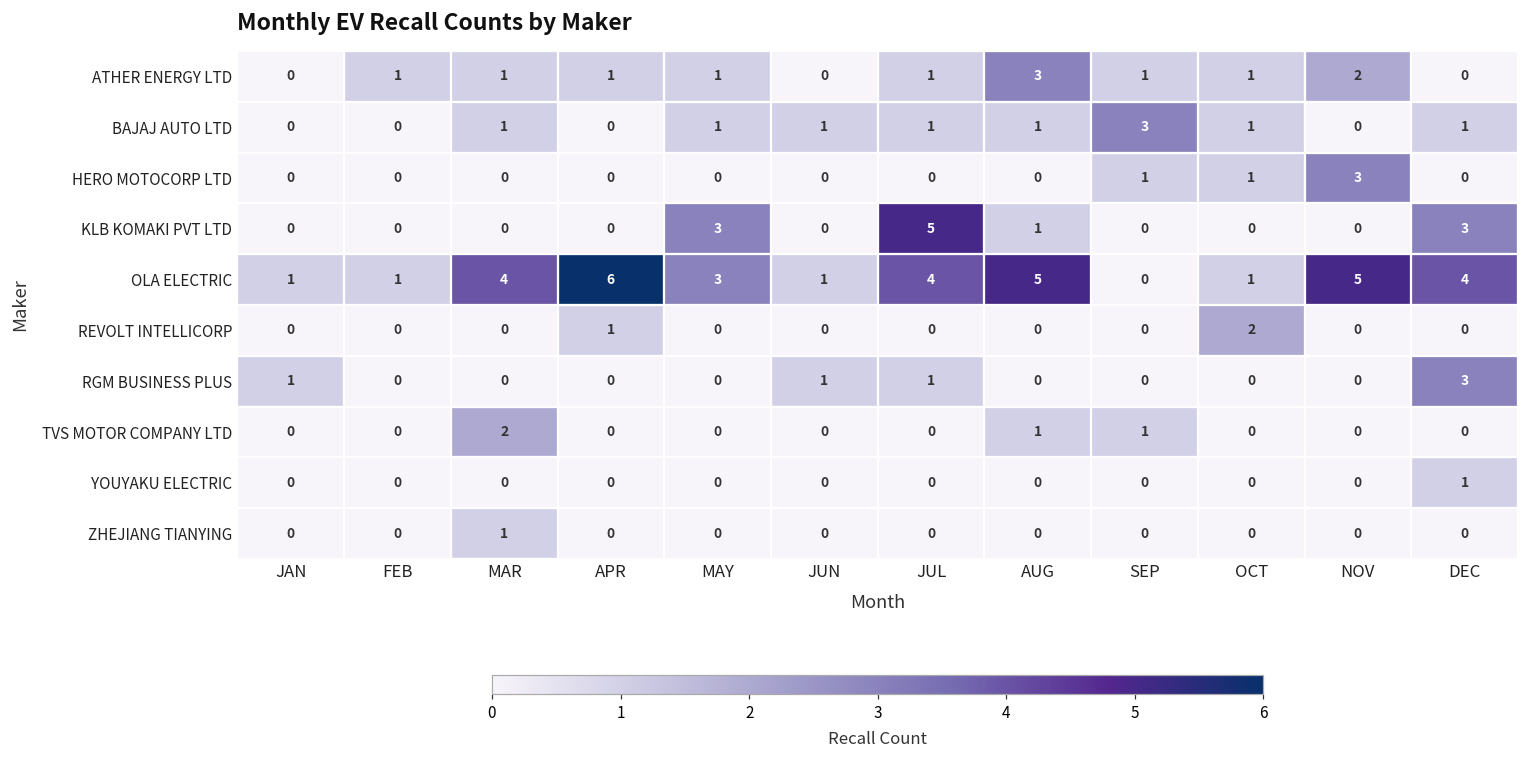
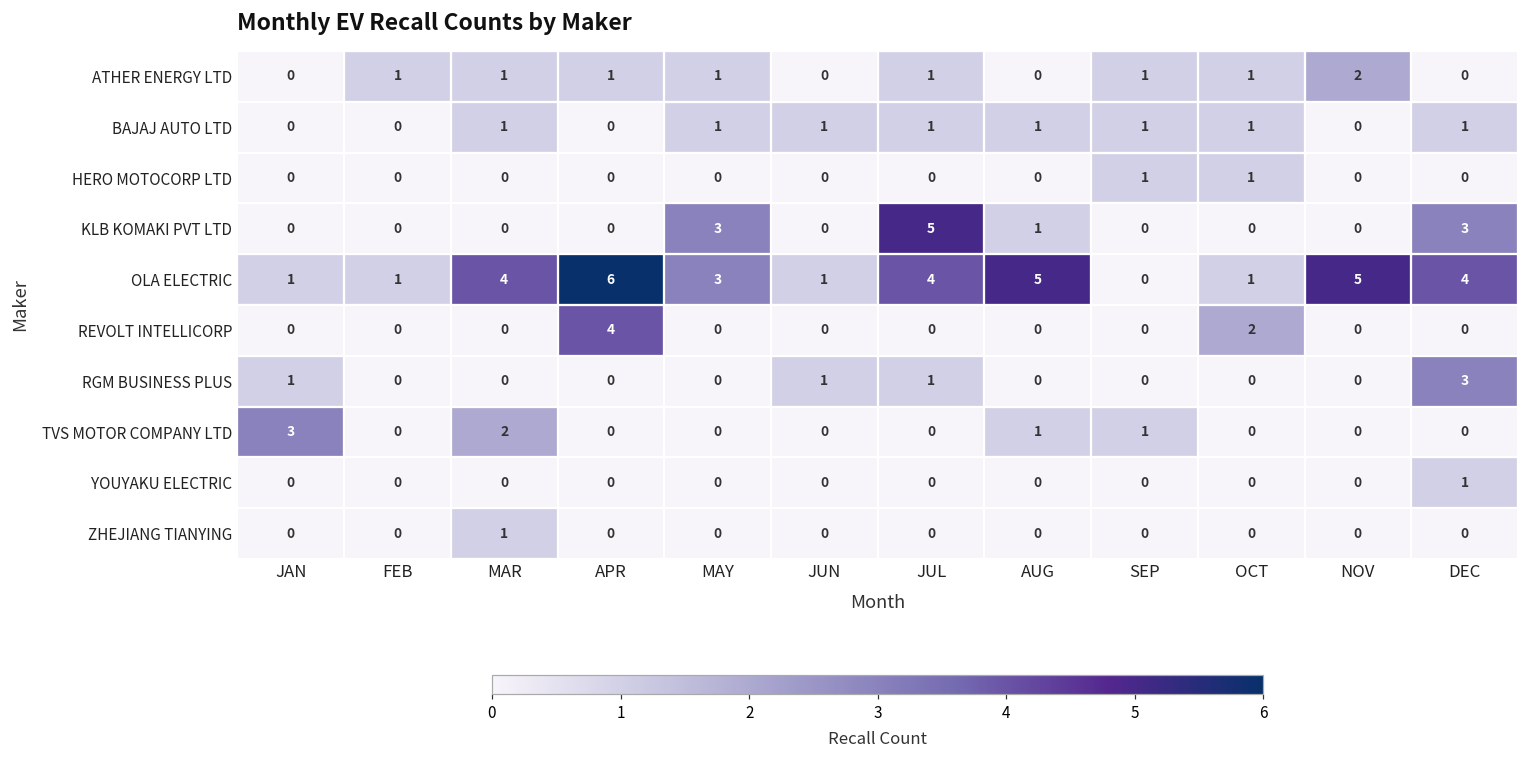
ATHER ENERGY LTD, AUG: 3 -> 0
BAJAJ AUTO LTD, SEP: 3 -> 1
HERO MOTOCORP LTD, NOV: 3 -> 0
REVOLT INTELLICORP, APR: 1 -> 4
TVS MOTOR COMPANY LTD, JAN: 0 -> 3
